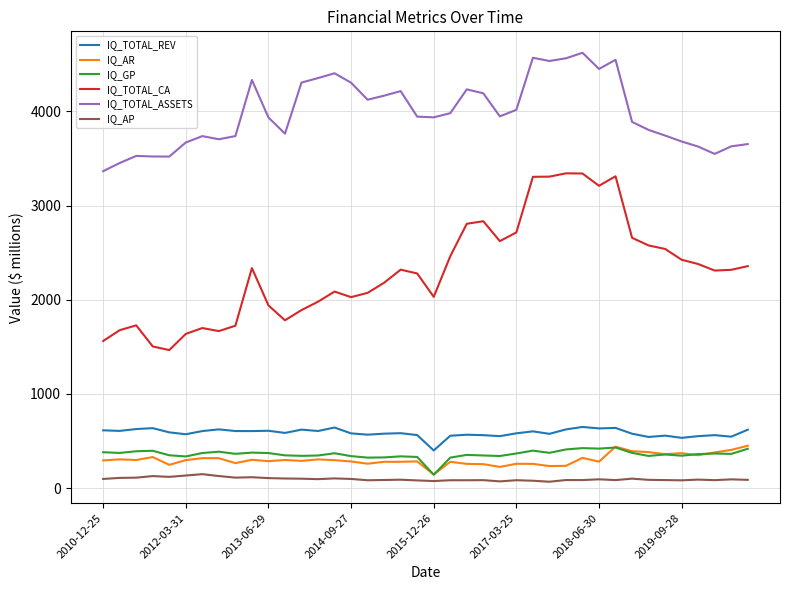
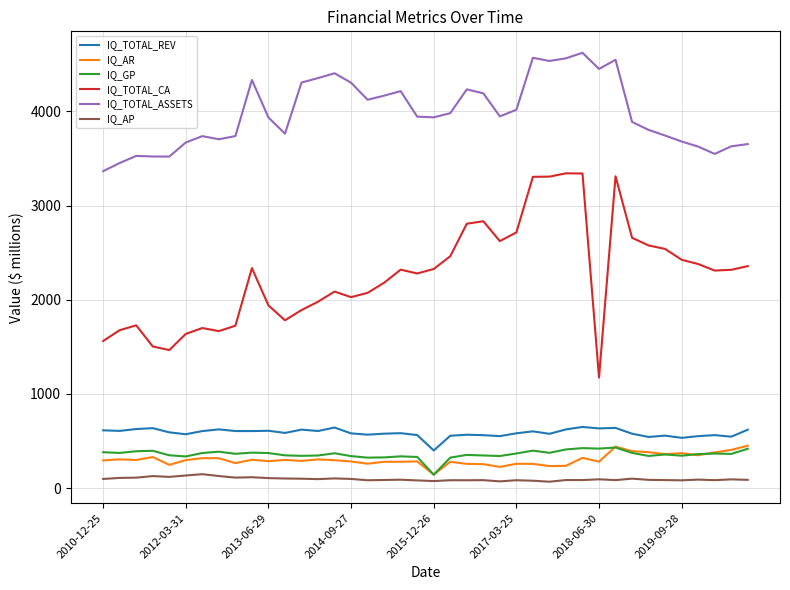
IQ_TOTAL_CA, 2015-12-26: 2000 -> 2300
IQ_TOTAL_CA, 2018-06-30: 3200 -> 1200
